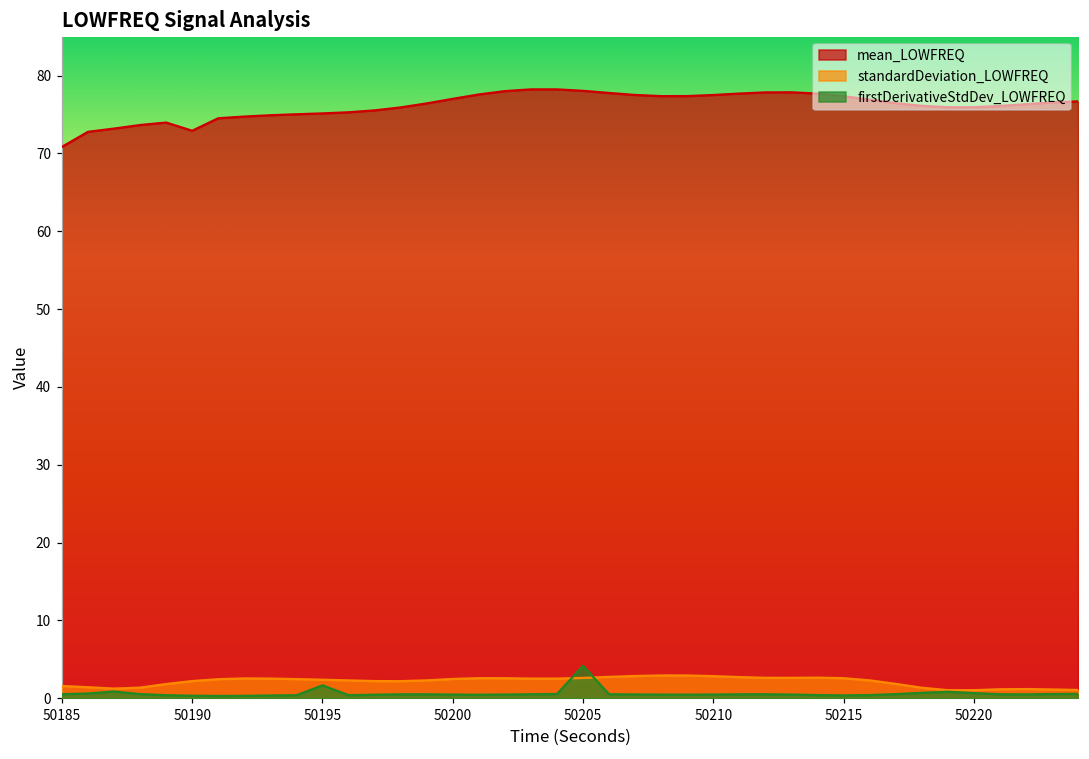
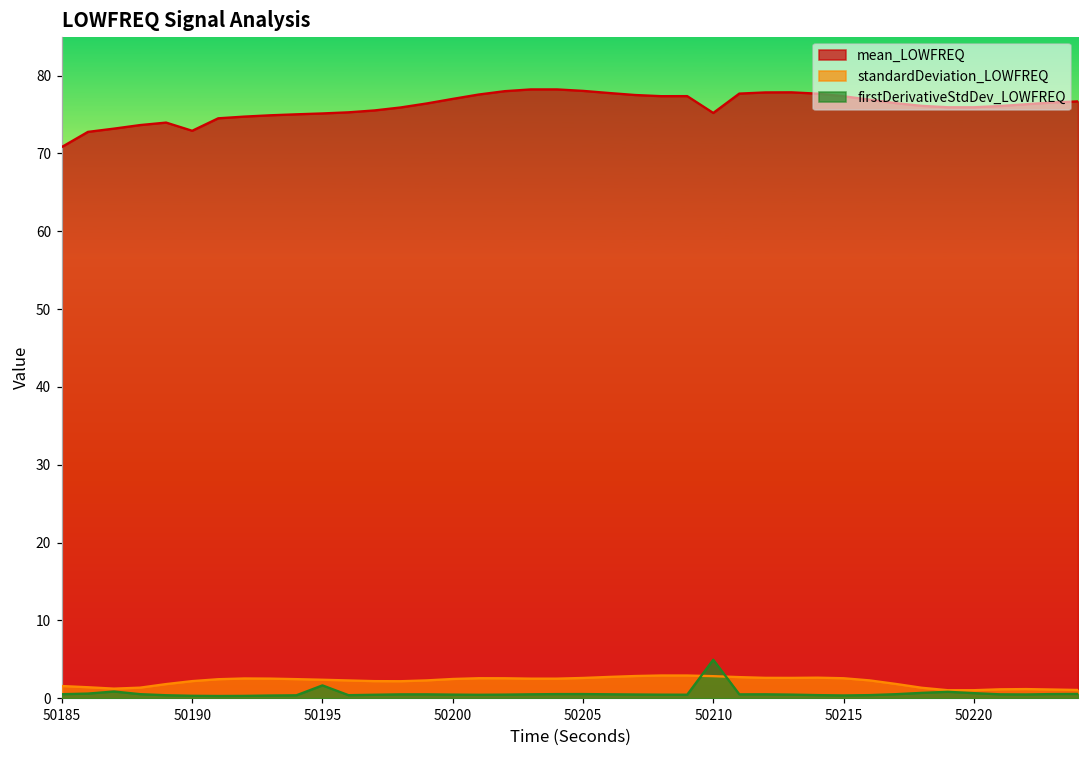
firstDerivativeStdDev_LOWFREQ, 50205: 4 -> 1
mean_LOWFREQ, 50210: 78 -> 75
firstDerivativeStdDev_LOWFREQ, 50210: 0 -> 5
